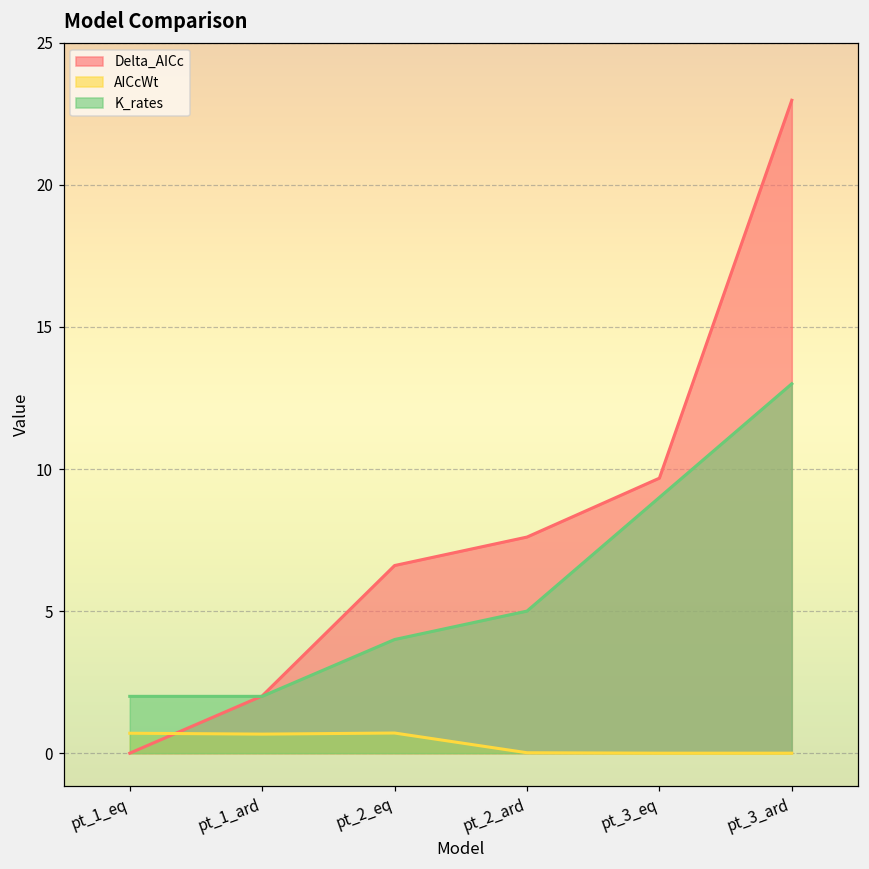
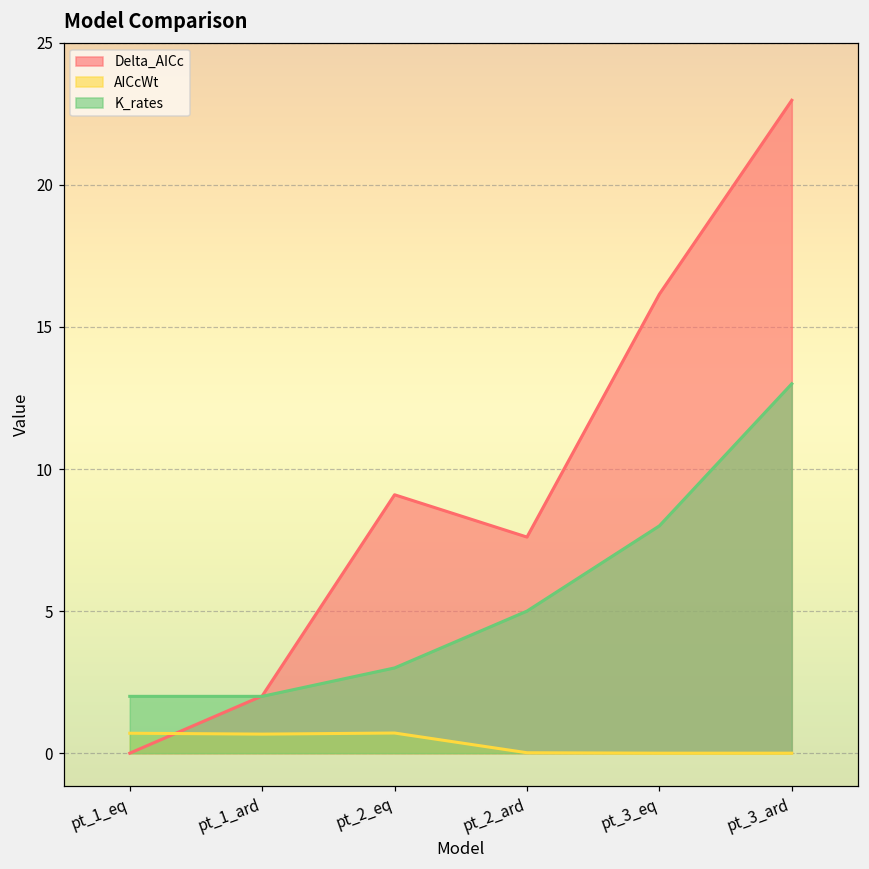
Delta_AICc, pt_2_eq: 6.6 -> 9.1
K_rates, pt_2_eq: 4 -> 3
Delta_AICc, pt_3_eq: 9.7 -> 16.2
K_rates, pt_3_eq: 9 -> 8
